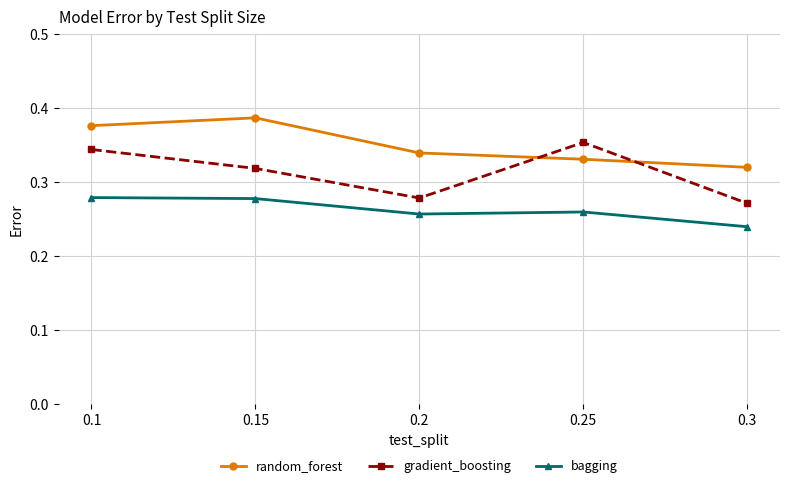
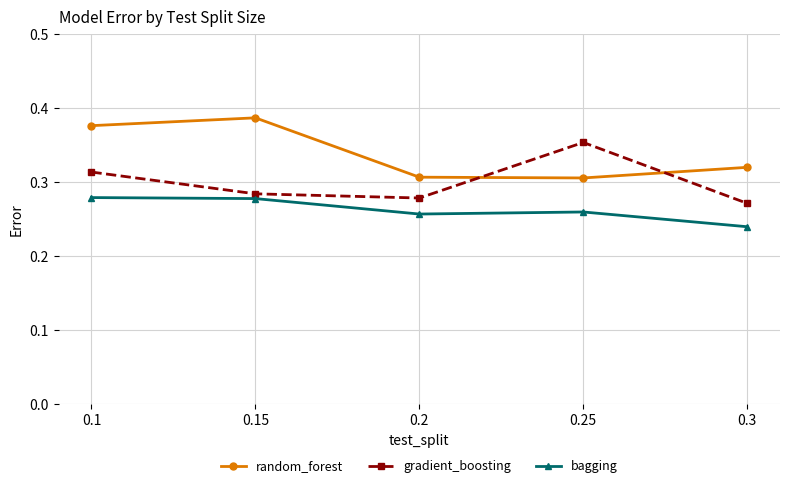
gradient_boosting, 0.1: 0.34 -> 0.31
gradient_boosting, 0.15: 0.32 -> 0.28
random_forest, 0.2: 0.34 -> 0.31
random_forest, 0.25: 0.33 -> 0.31
